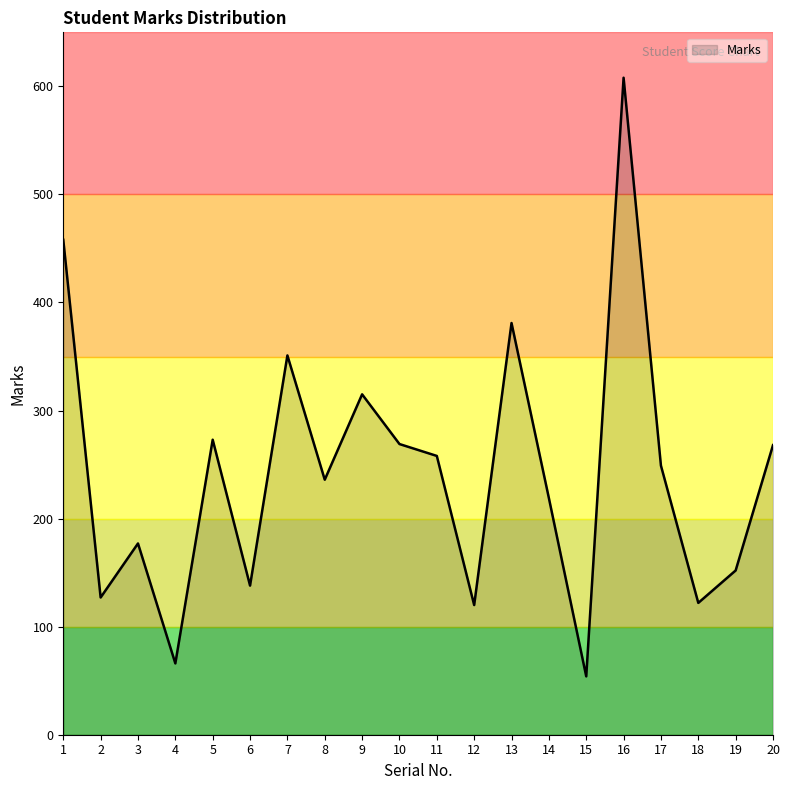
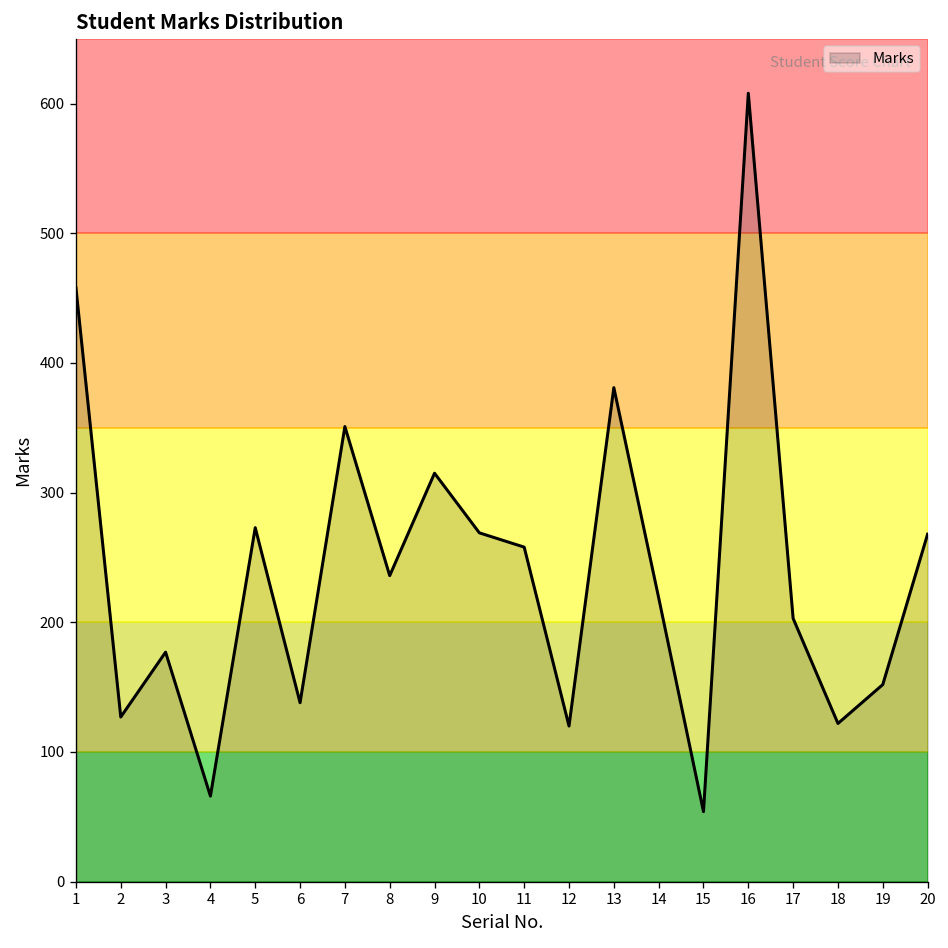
17: 249 -> 203
